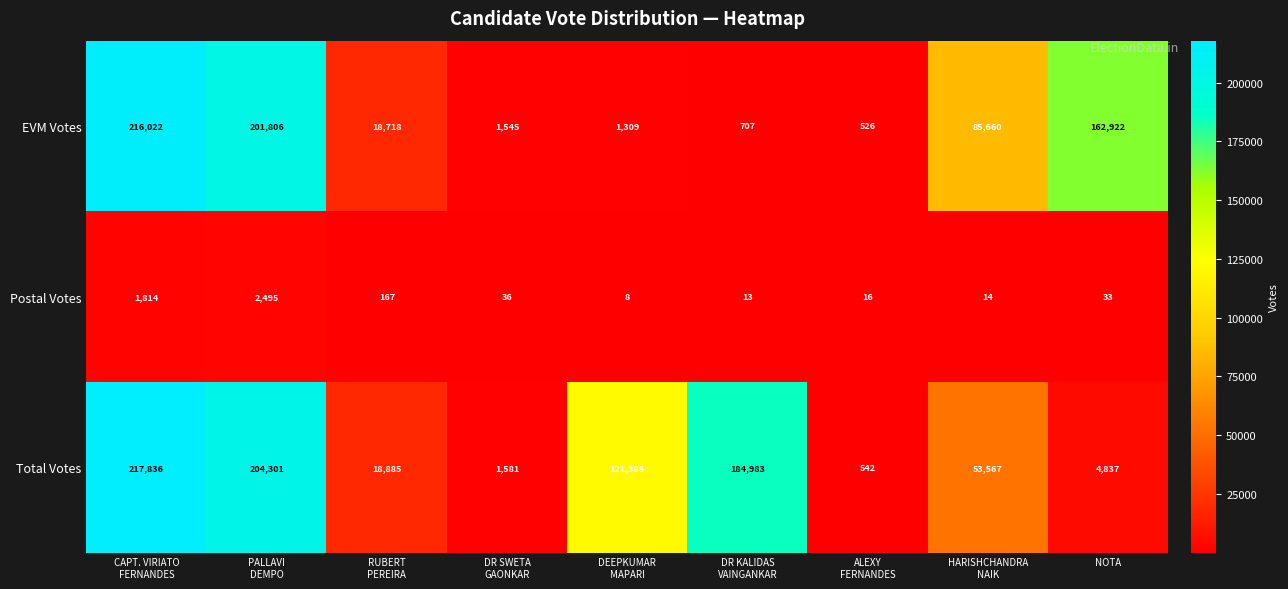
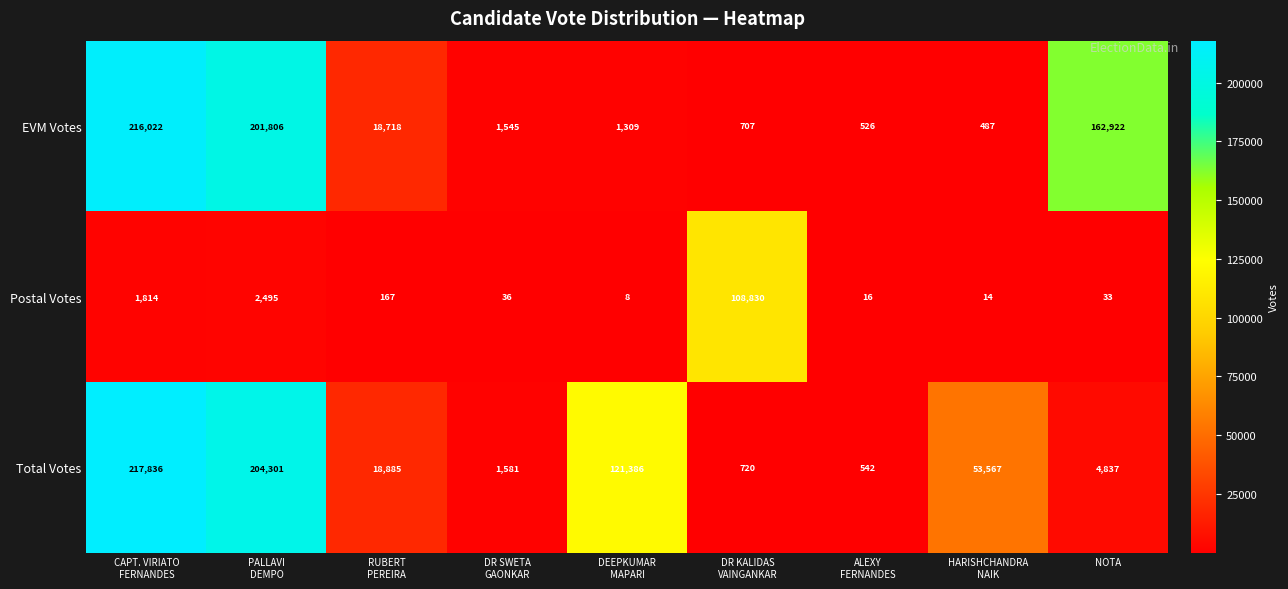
EVM Votes, HARISHCHANDRA NAIK: 85,660 -> 487
Postal Votes, DR KALIDAS VAINGANKAR: 13 -> 108,830
Total Votes, DR KALIDAS VAINGANKAR: 184,983 -> 720
